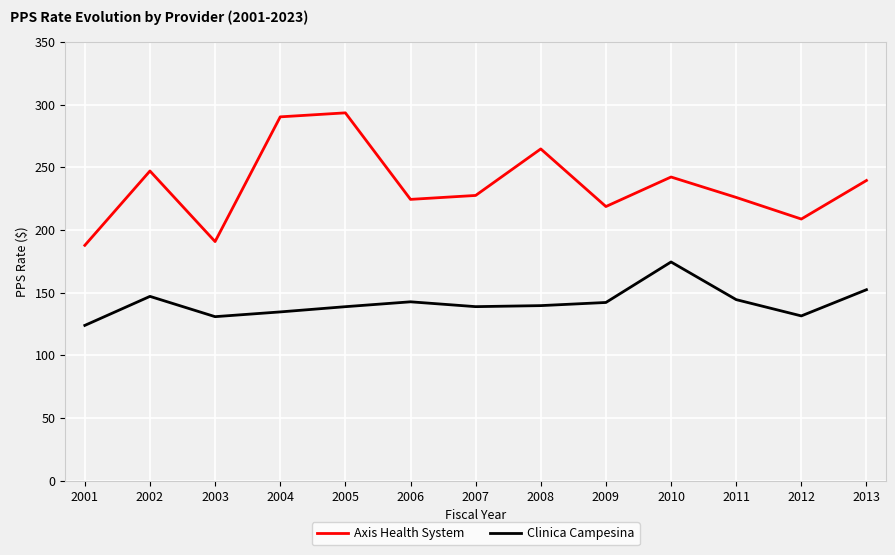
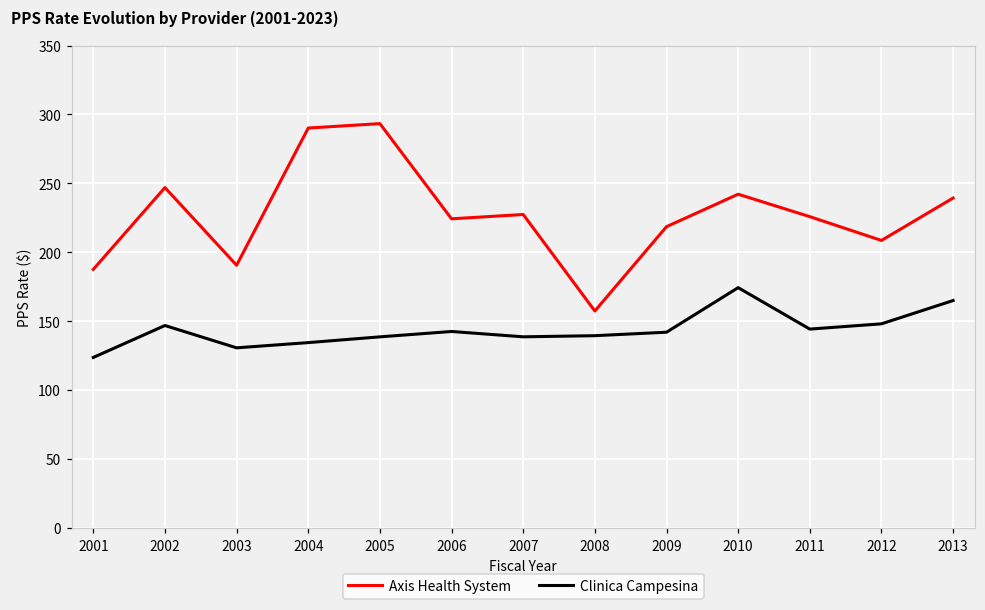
Axis Health System, 2008: 265 -> 158
Clinica Campesina, 2012: 131 -> 148
Clinica Campesina, 2013: 152 -> 165
